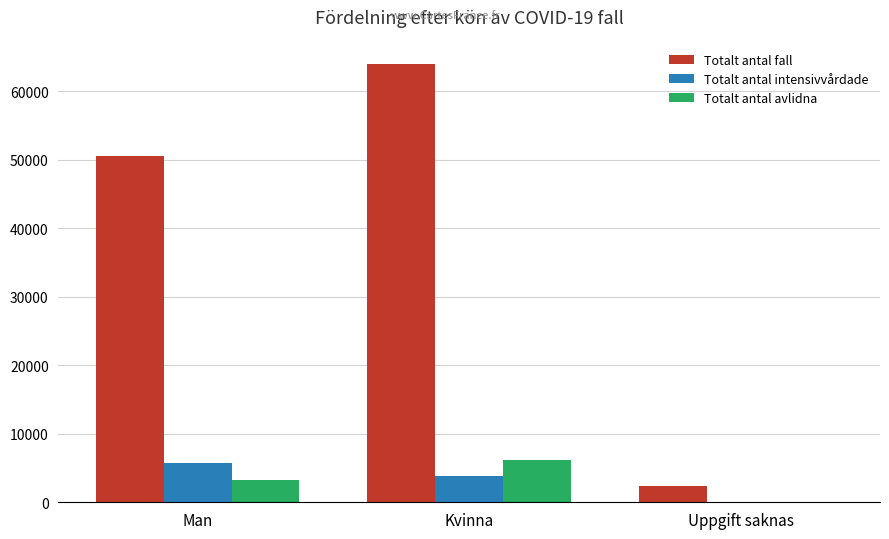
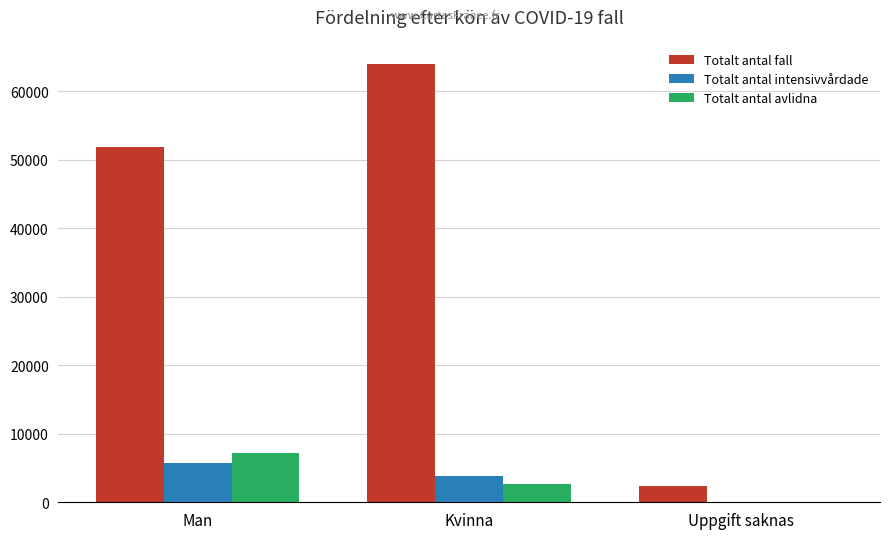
Totalt antal fall, Man: 51000 -> 52000
Totalt antal avlidna, Man: 3000 -> 7000
Totalt antal avlidna, Kvinna: 6000 -> 3000
